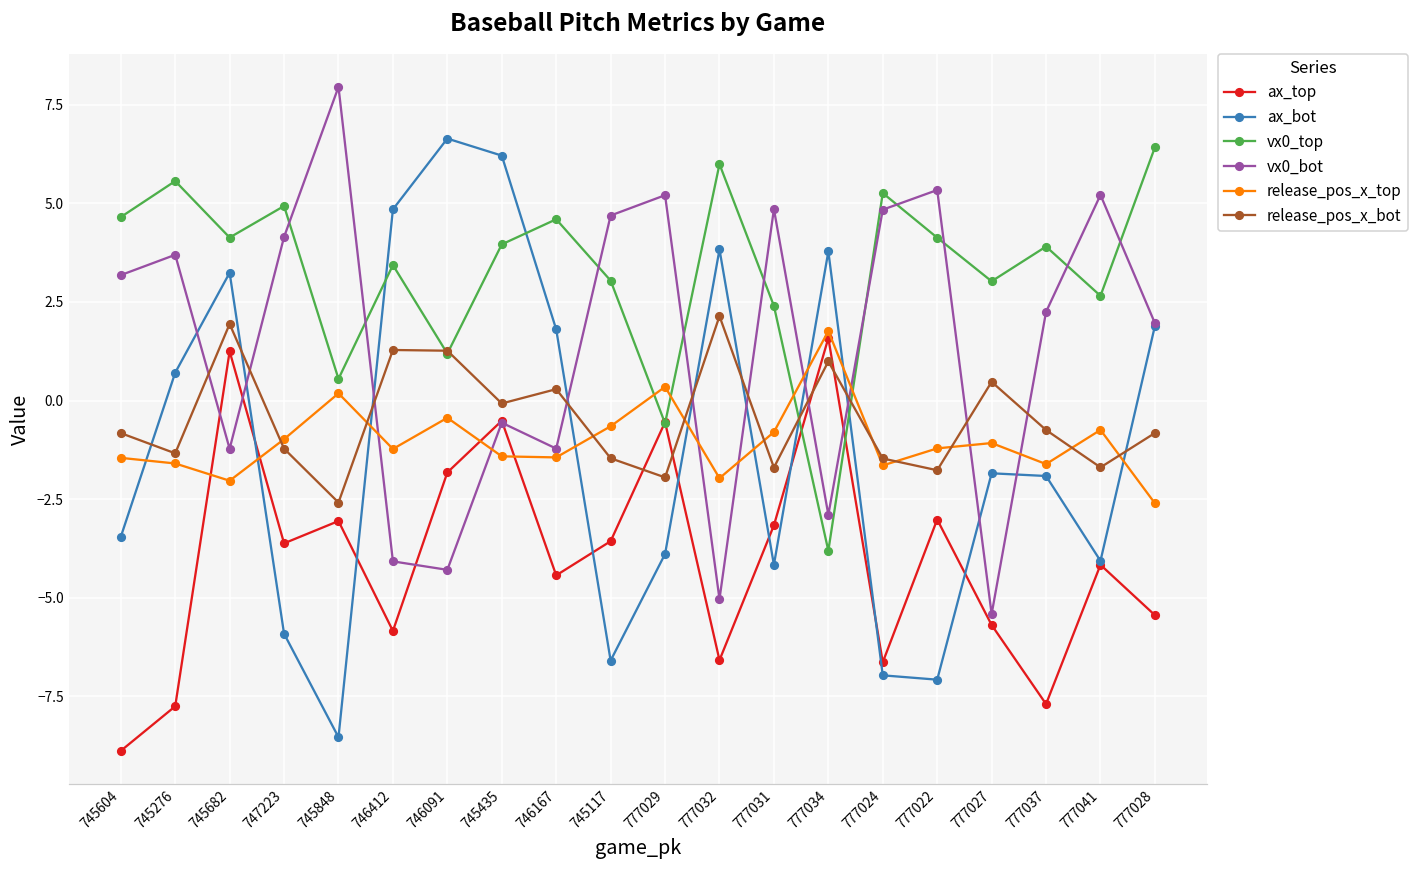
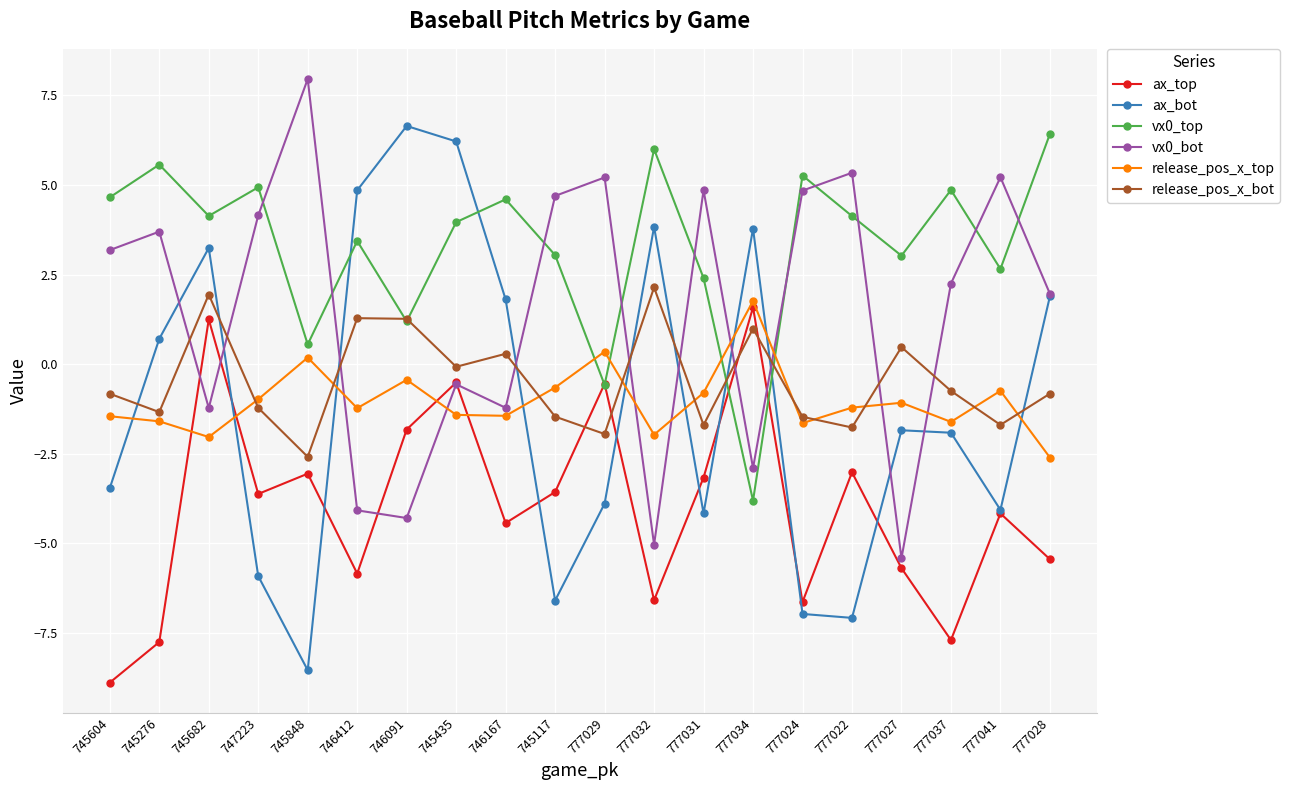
vx0_top, 777037: 3.9 -> 4.9
